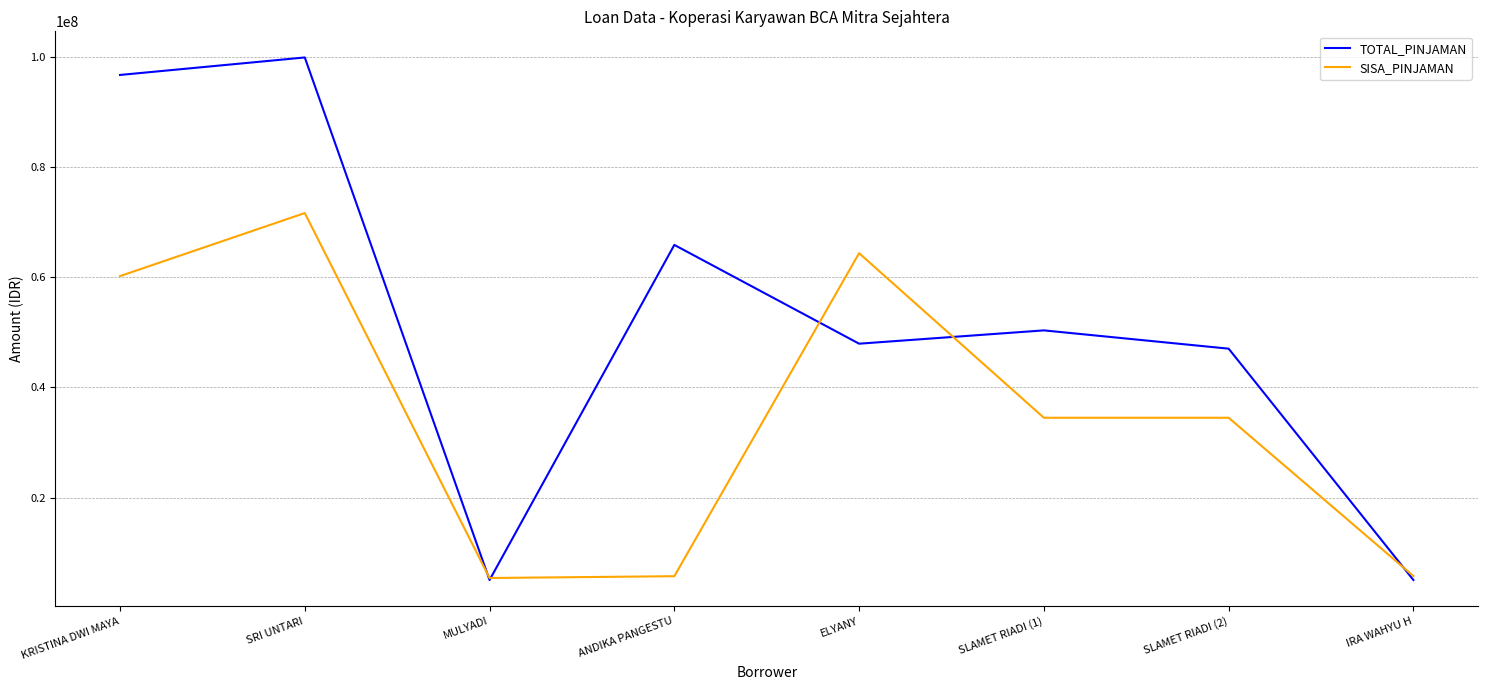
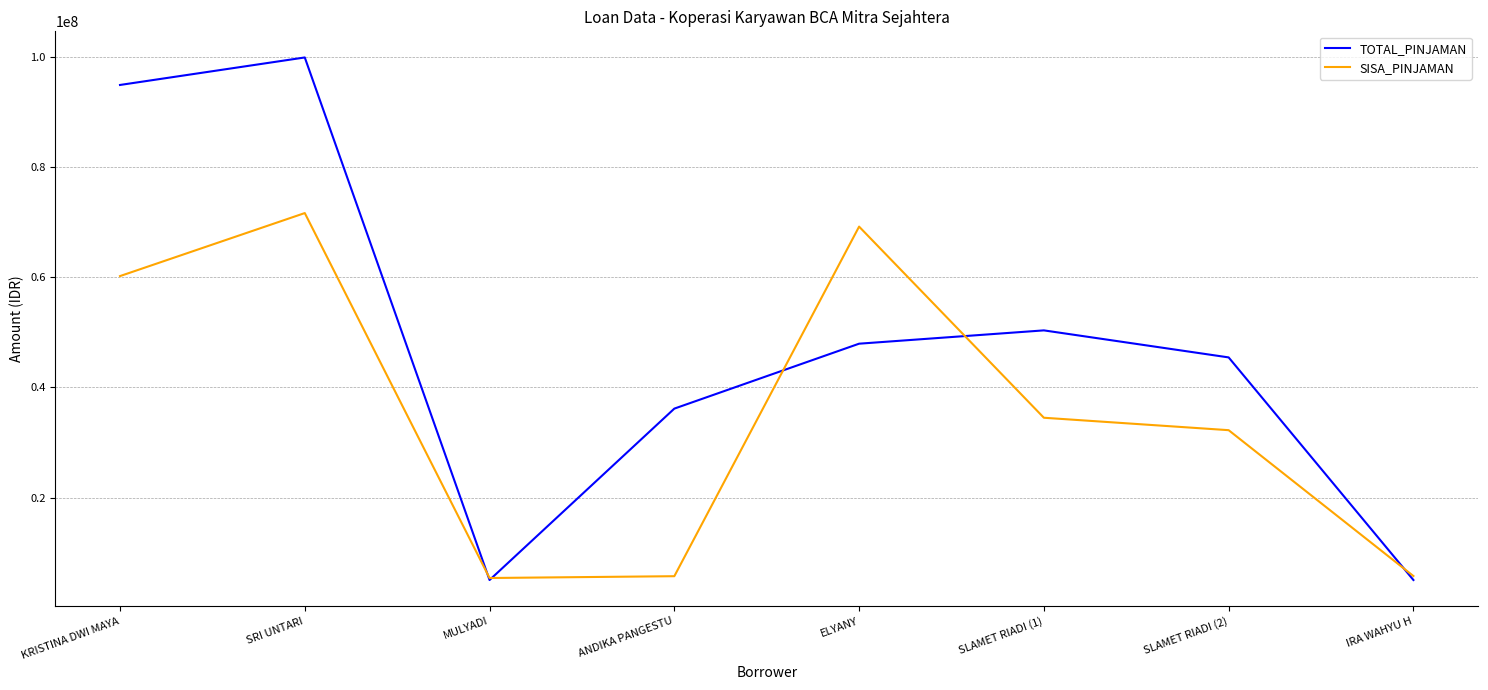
TOTAL_PINJAMAN, KRISTINA DWI MAYA: 97000000 -> 95000000
TOTAL_PINJAMAN, ANDIKA PANGESTU: 66000000 -> 36000000
SISA_PINJAMAN, ELYANY: 64000000 -> 69000000
TOTAL_PINJAMAN, SLAMET RIADI (2): 47000000 -> 45000000
SISA_PINJAMAN, SLAMET RIADI (2): 35000000 -> 32000000
